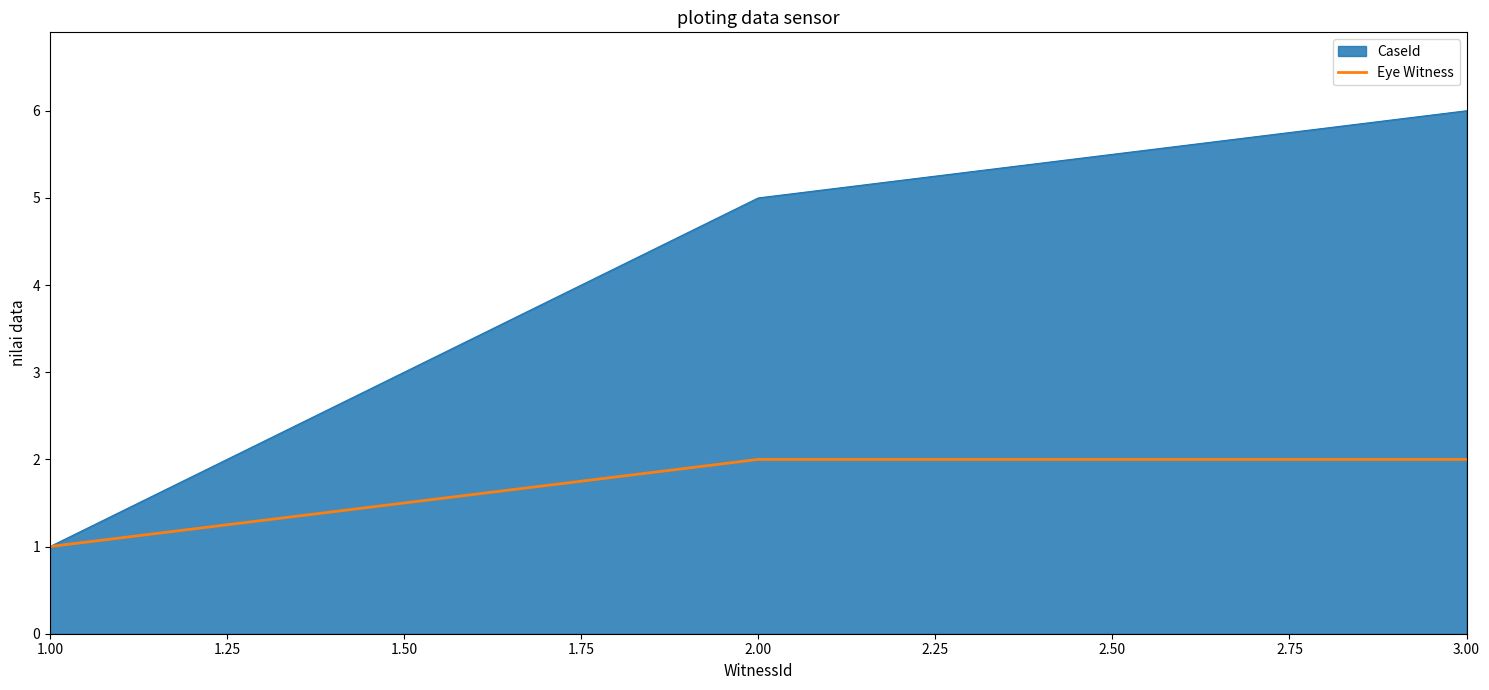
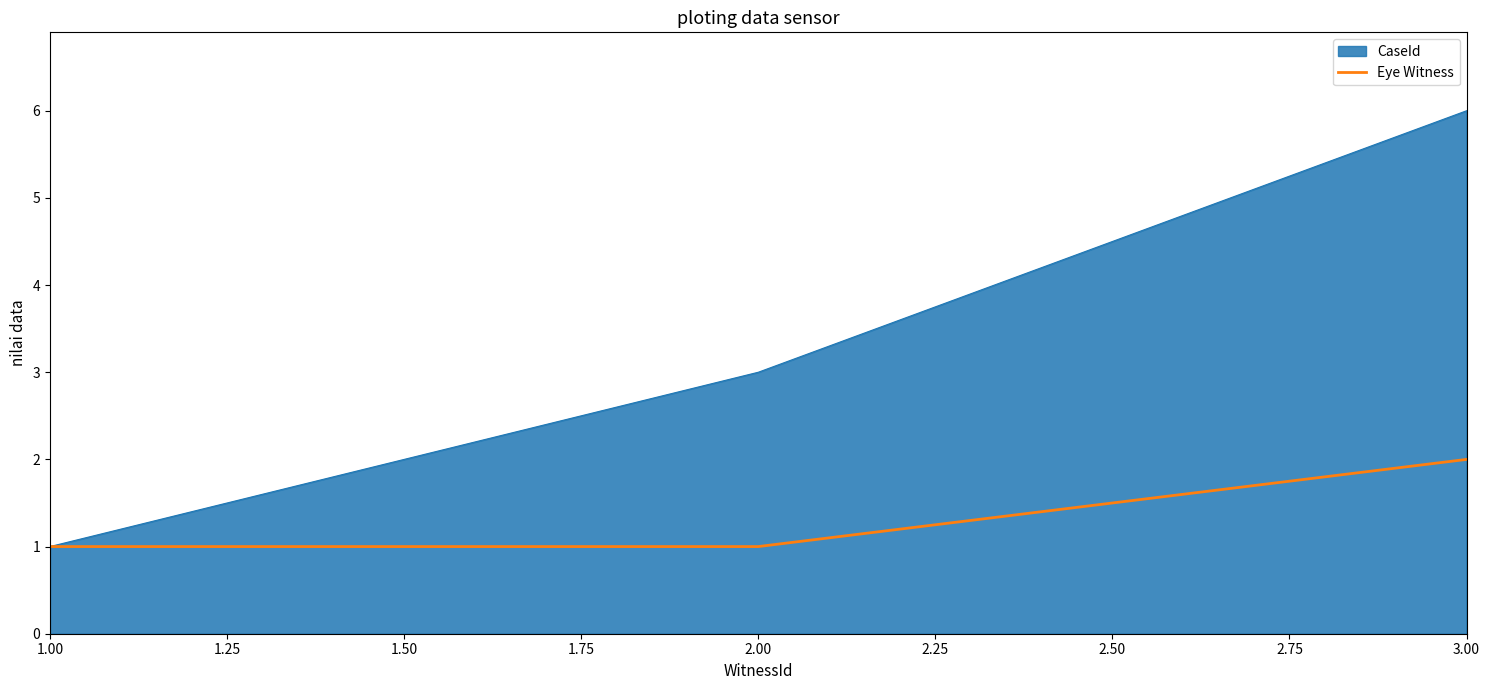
CaseId, 2.00: 5 -> 3
Eye Witness, 2.00: 2 -> 1
